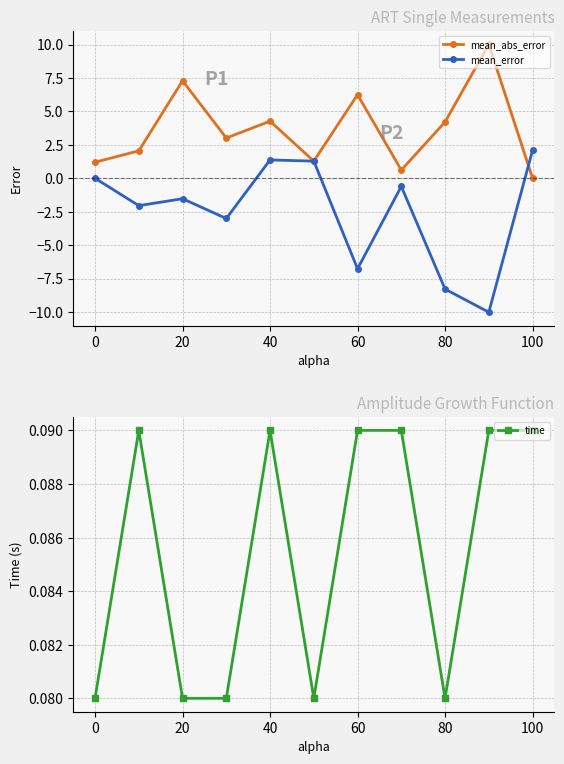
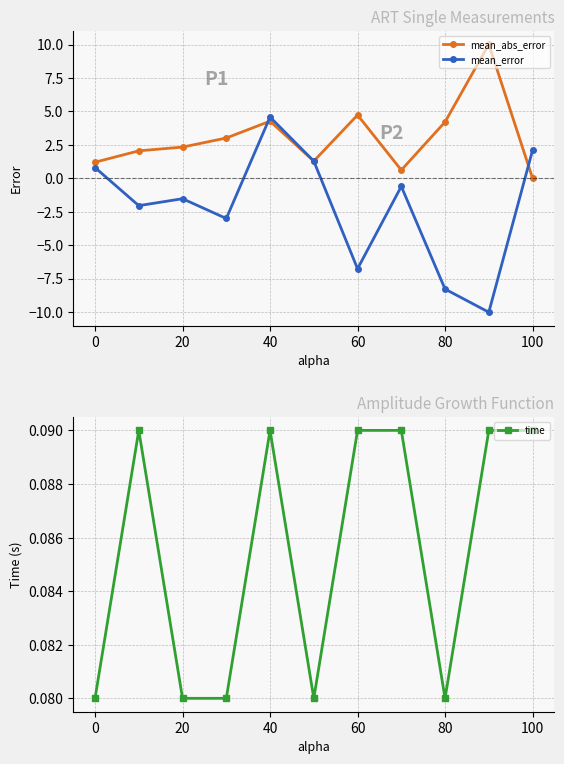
ART Single Measurements, mean_error, 0: 0.0 -> 0.8
ART Single Measurements, mean_abs_error, 20: 7.3 -> 2.3
ART Single Measurements, mean_error, 40: 1.4 -> 4.6
ART Single Measurements, mean_abs_error, 60: 6.3 -> 4.7
